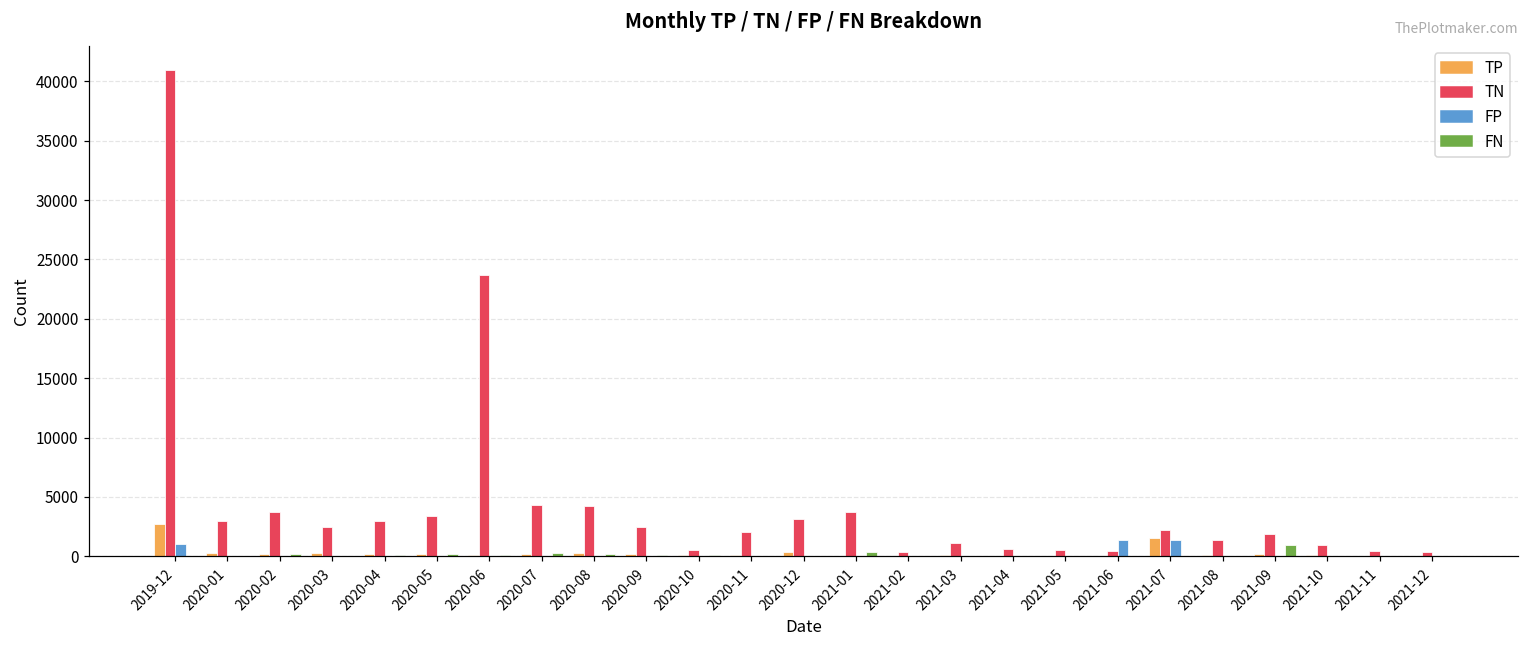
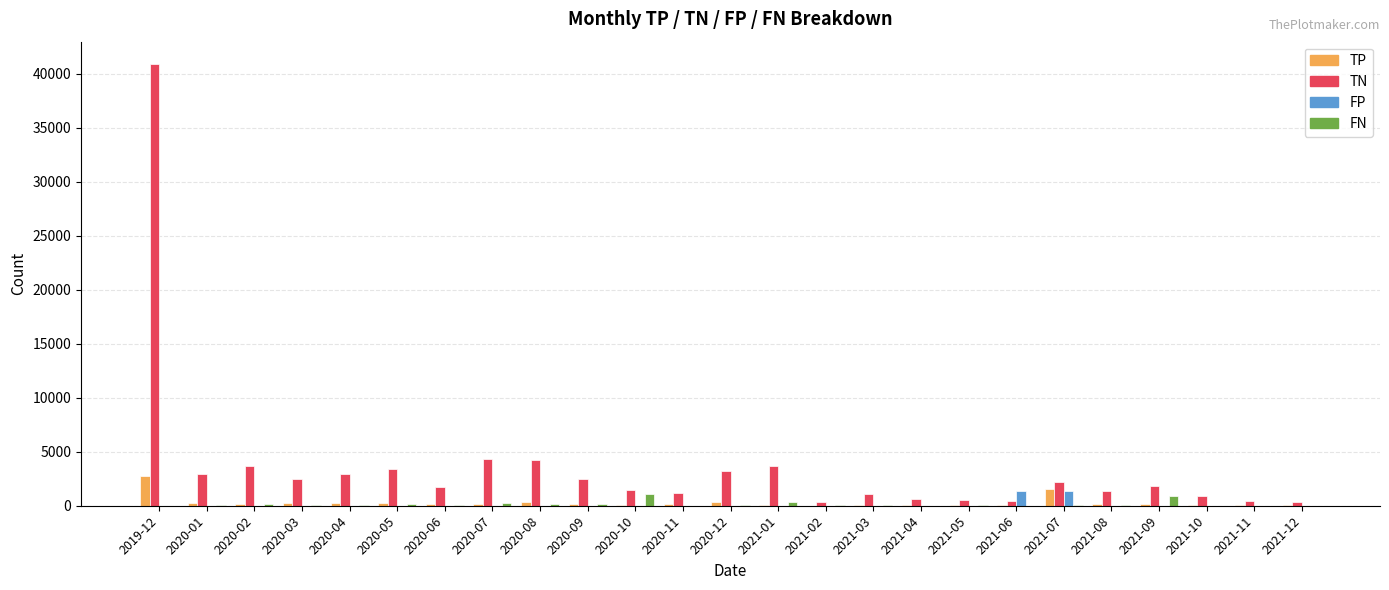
FP, 2019-12: 1100 -> 0
TN, 2020-06: 23700 -> 1700
TN, 2020-10: 500 -> 1500
FN, 2020-10: 100 -> 1000
TN, 2020-11: 2100 -> 1100
